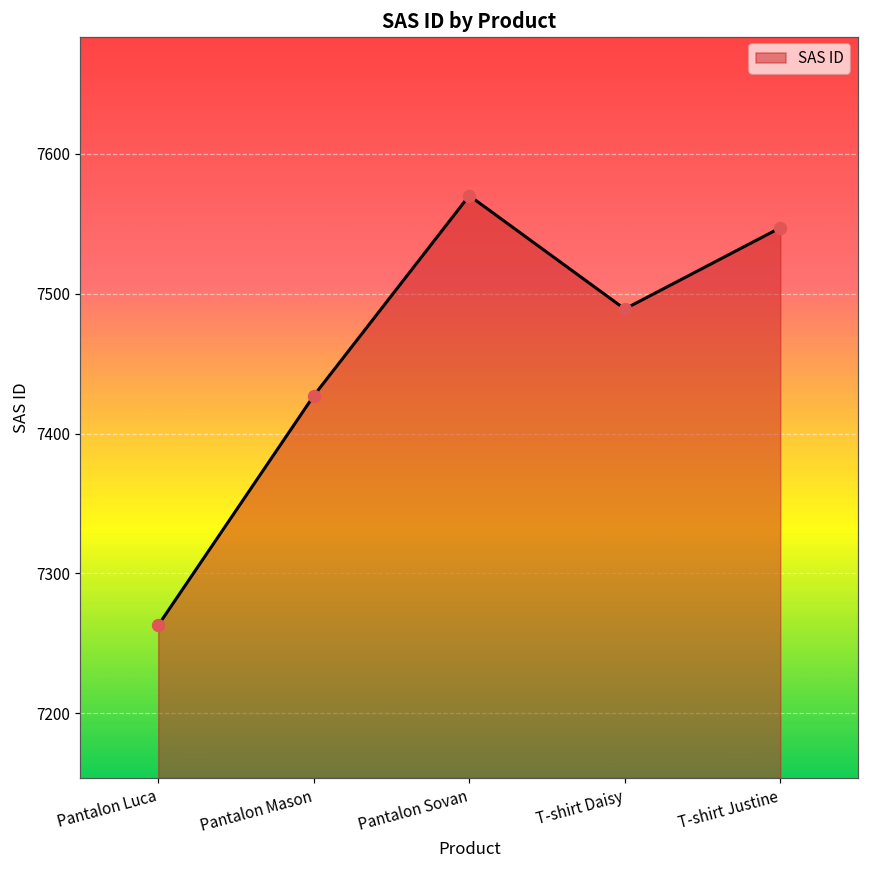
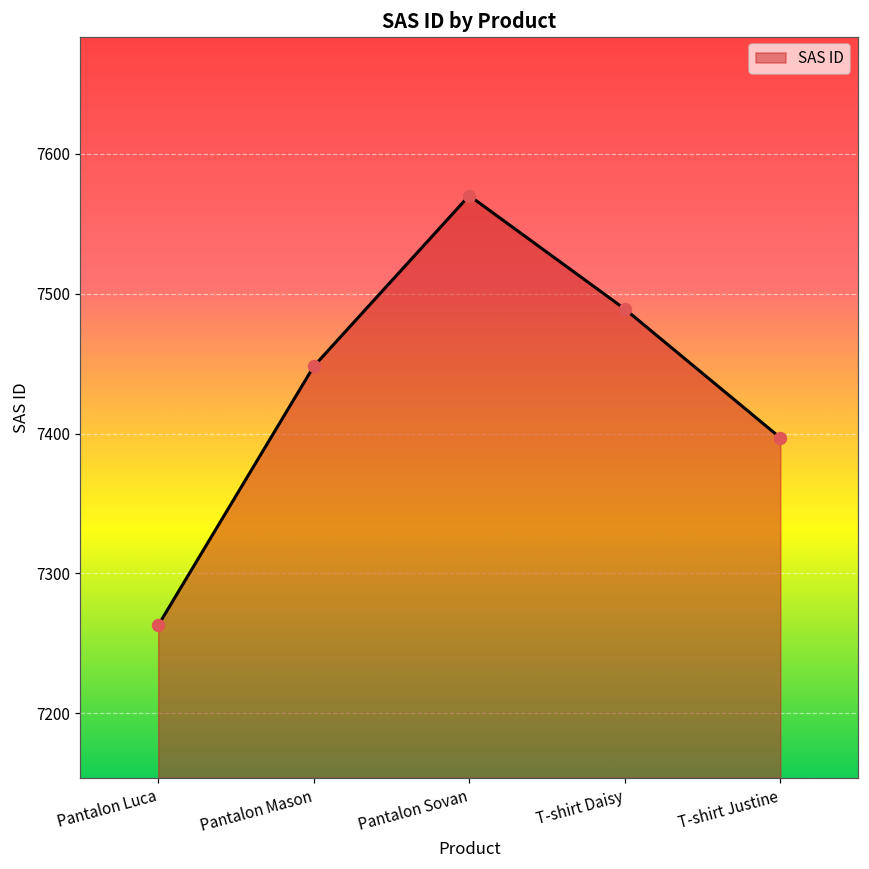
Pantalon Mason: 7427 -> 7448
T-shirt Justine: 7547 -> 7397
